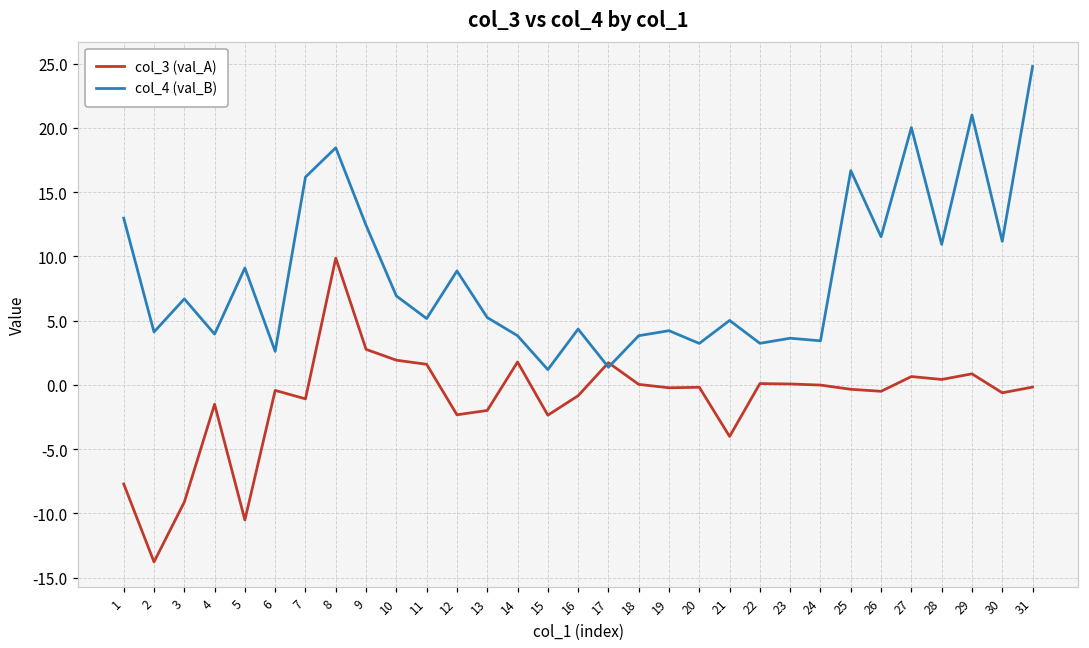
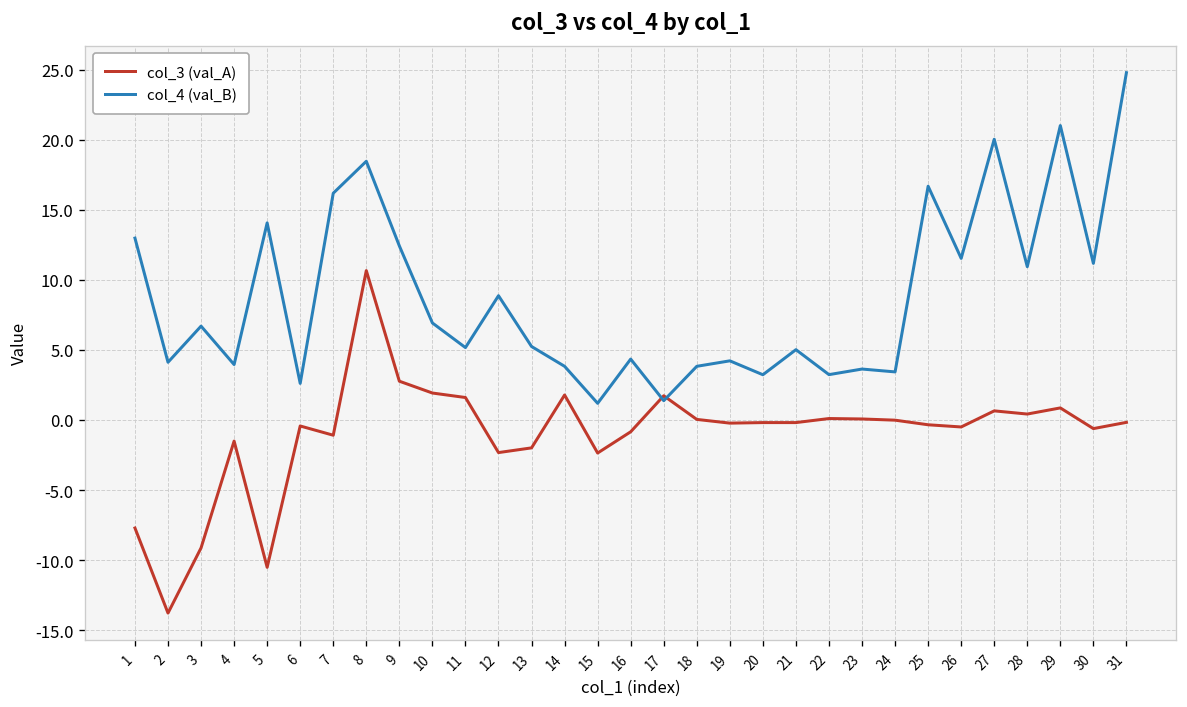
col_4 (val_B), 5: 9.1 -> 14.1
col_3 (val_A), 8: 9.9 -> 10.7
col_3 (val_A), 21: -4.0 -> -0.2
